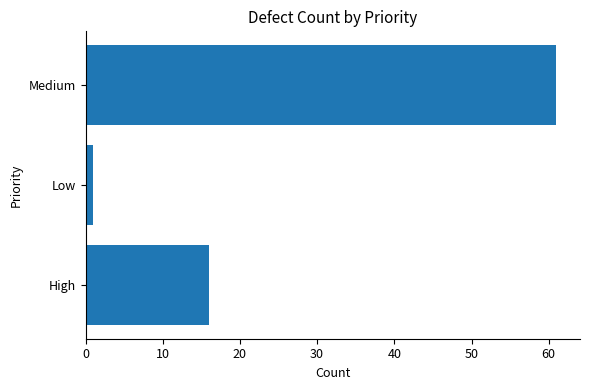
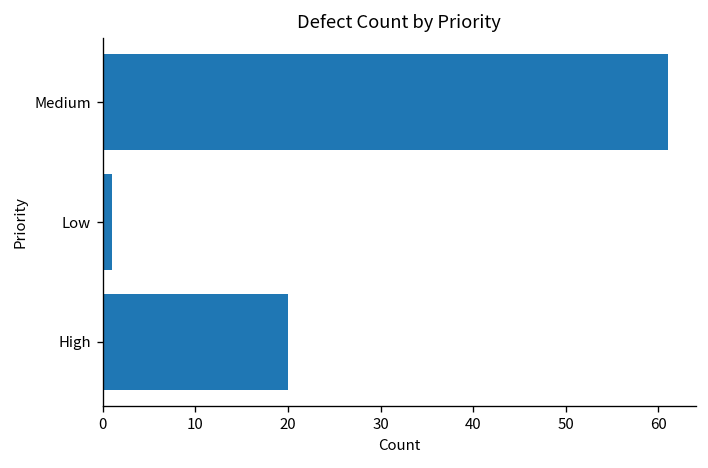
High: 16 -> 20
